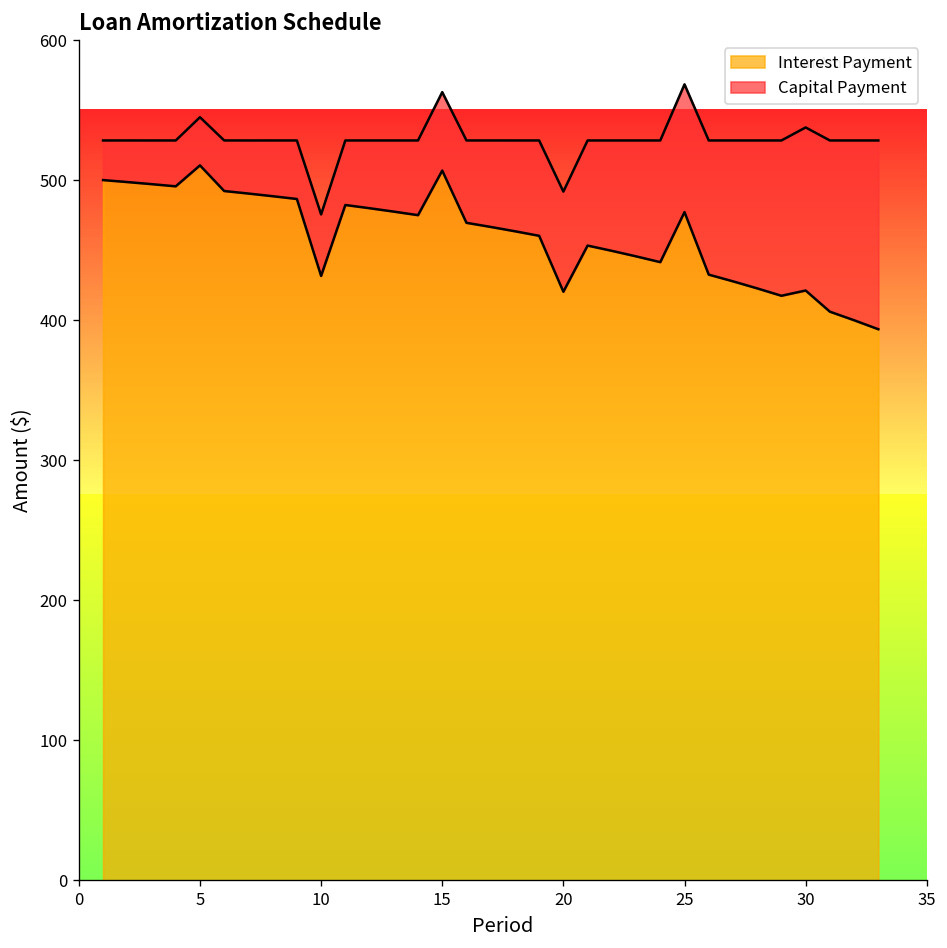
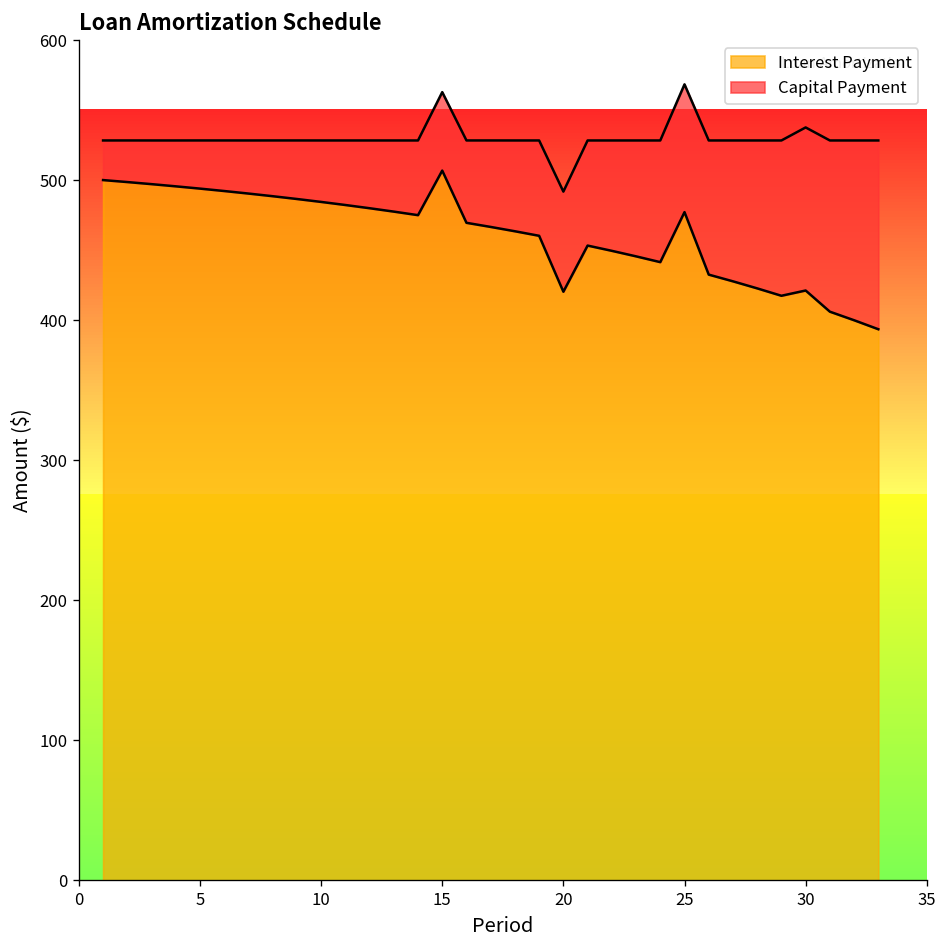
Interest Payment, 5: 510 -> 494
Interest Payment, 10: 432 -> 484
